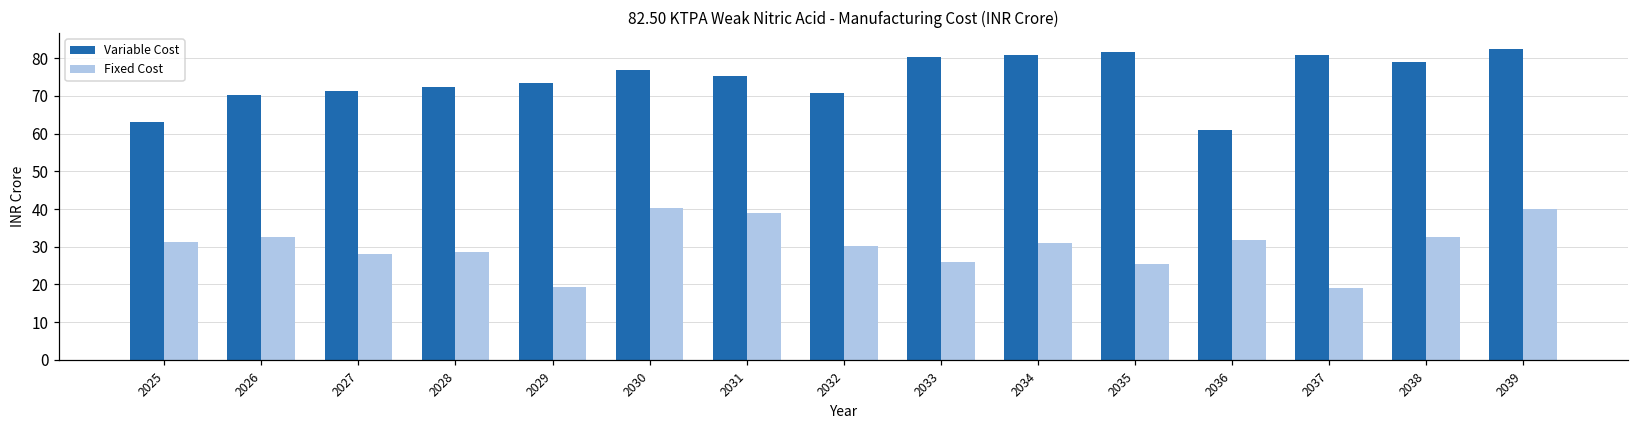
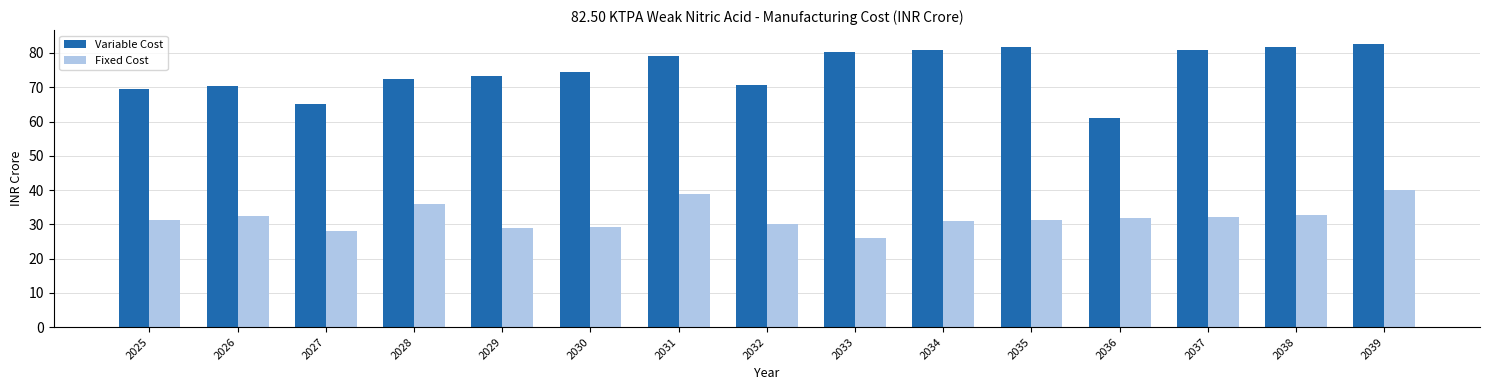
Variable Cost, 2025: 63 -> 69
Variable Cost, 2027: 71 -> 65
Fixed Cost, 2028: 29 -> 36
Fixed Cost, 2029: 19 -> 29
Variable Cost, 2030: 77 -> 74
Fixed Cost, 2030: 40 -> 29
Variable Cost, 2031: 75 -> 79
Fixed Cost, 2035: 25 -> 31
Fixed Cost, 2037: 19 -> 32
Variable Cost, 2038: 79 -> 82
